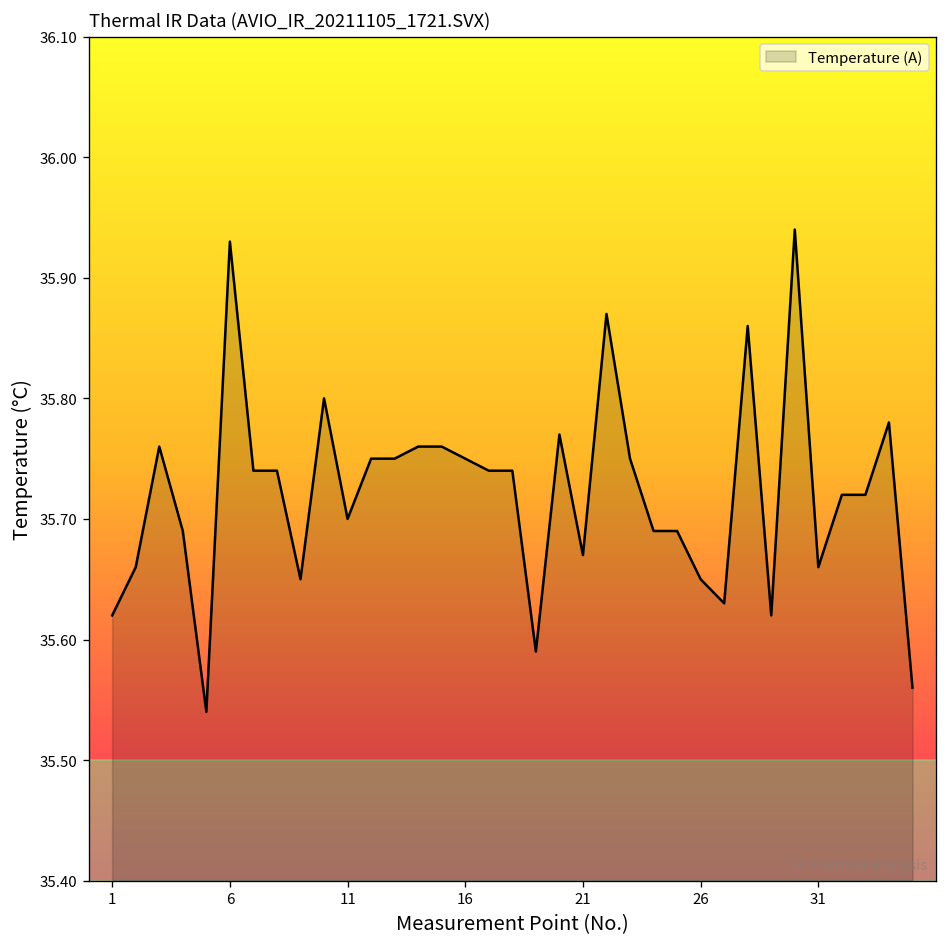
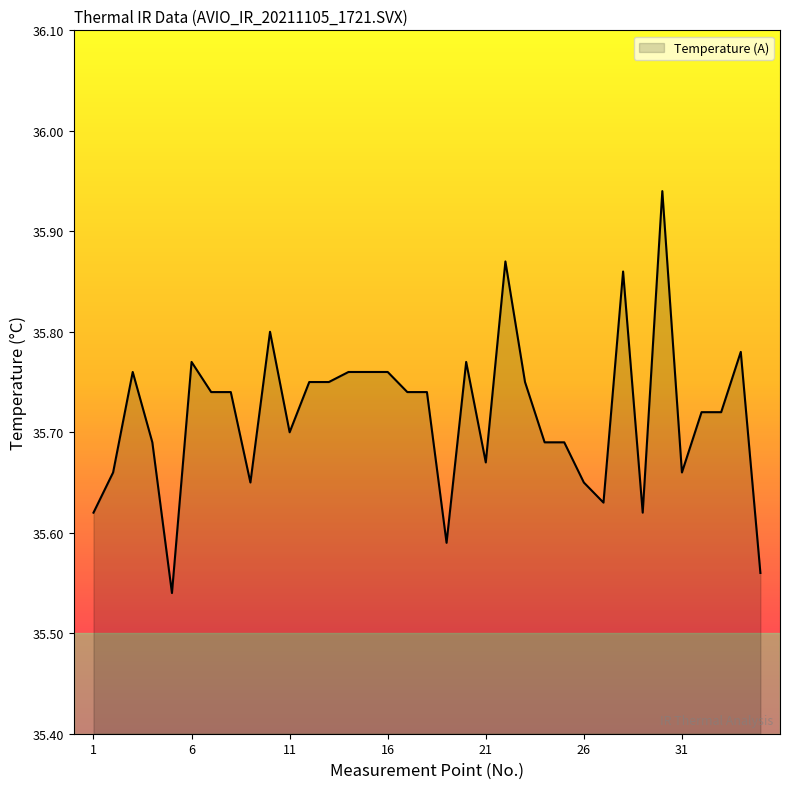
6: 35.93 -> 35.77
16: 35.75 -> 35.76
